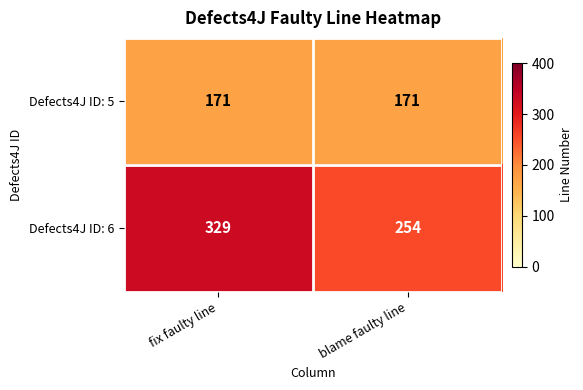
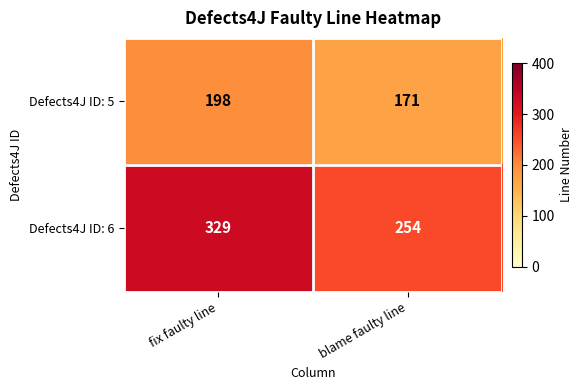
Defects4J ID: 5, fix faulty line: 171 -> 198
